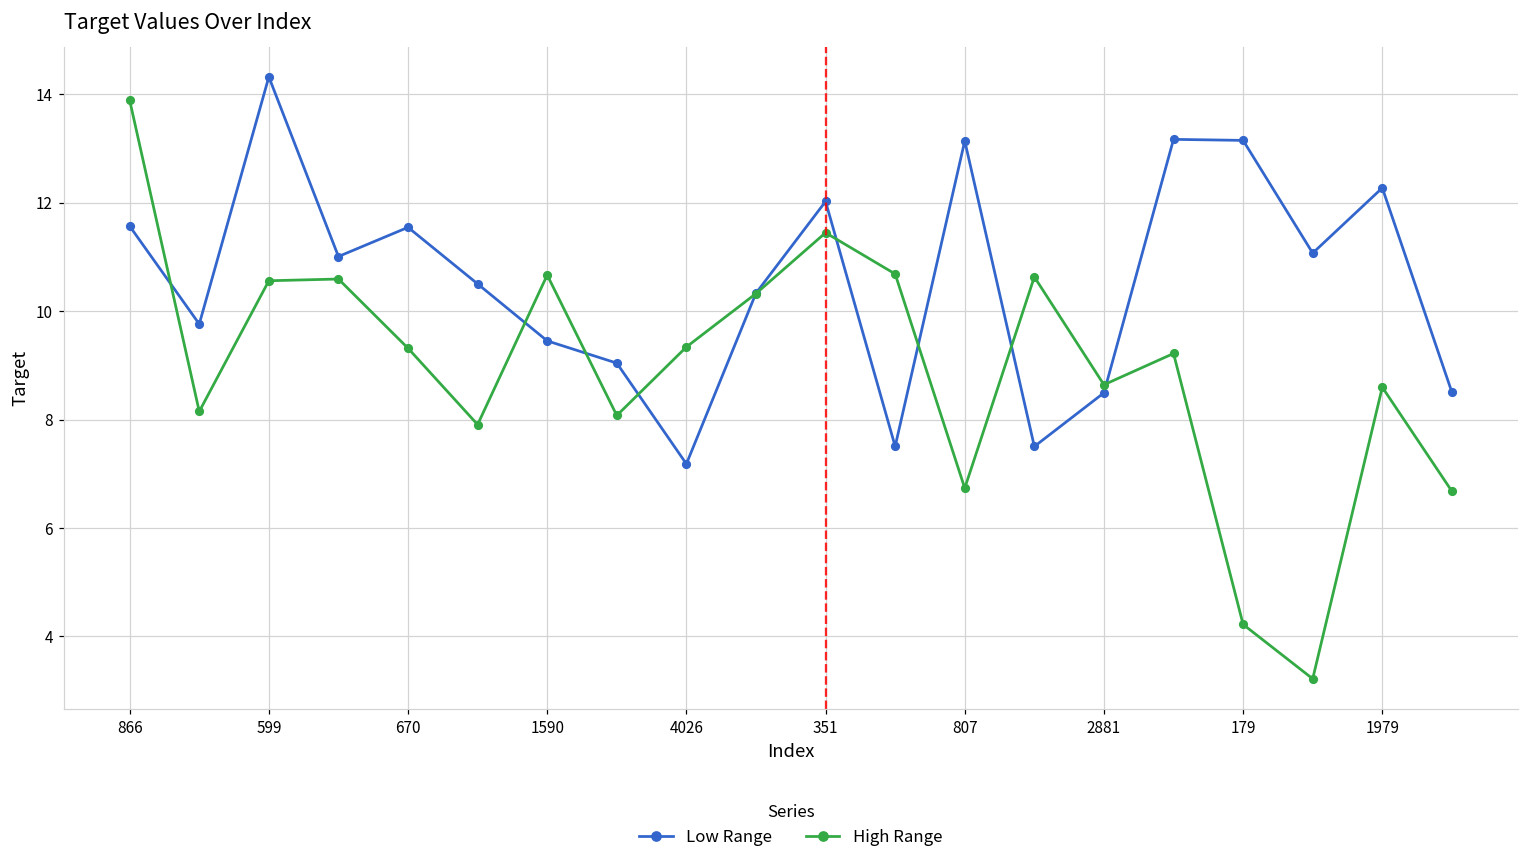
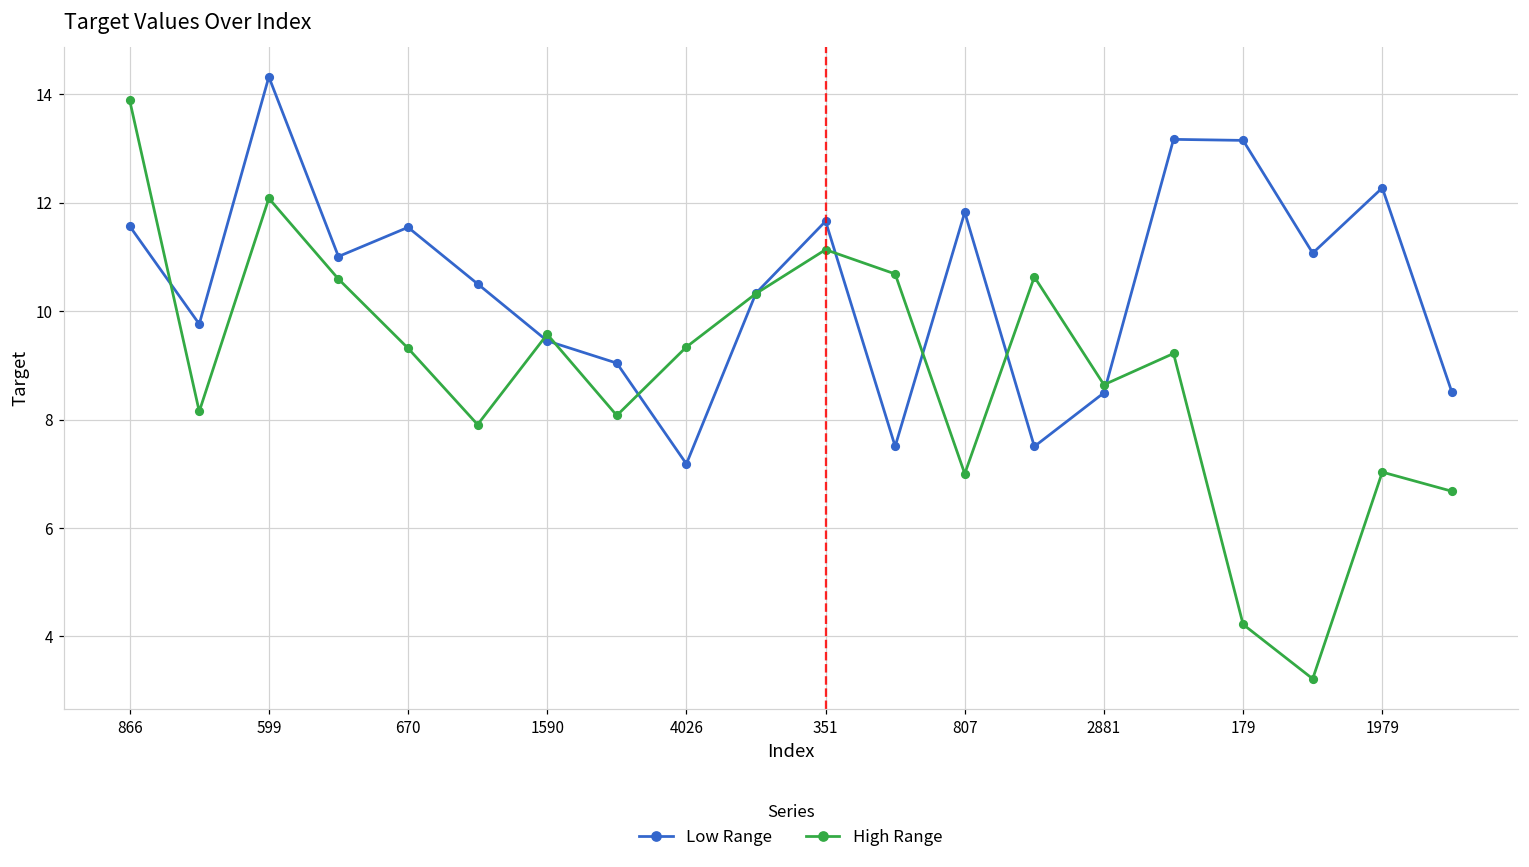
High Range, 599: 10.6 -> 12.1
High Range, 1590: 10.7 -> 9.6
Low Range, 351: 12.0 -> 11.7
High Range, 351: 11.4 -> 11.1
Low Range, 807: 13.1 -> 11.8
High Range, 807: 6.7 -> 7.0
High Range, 1979: 8.6 -> 7.0
